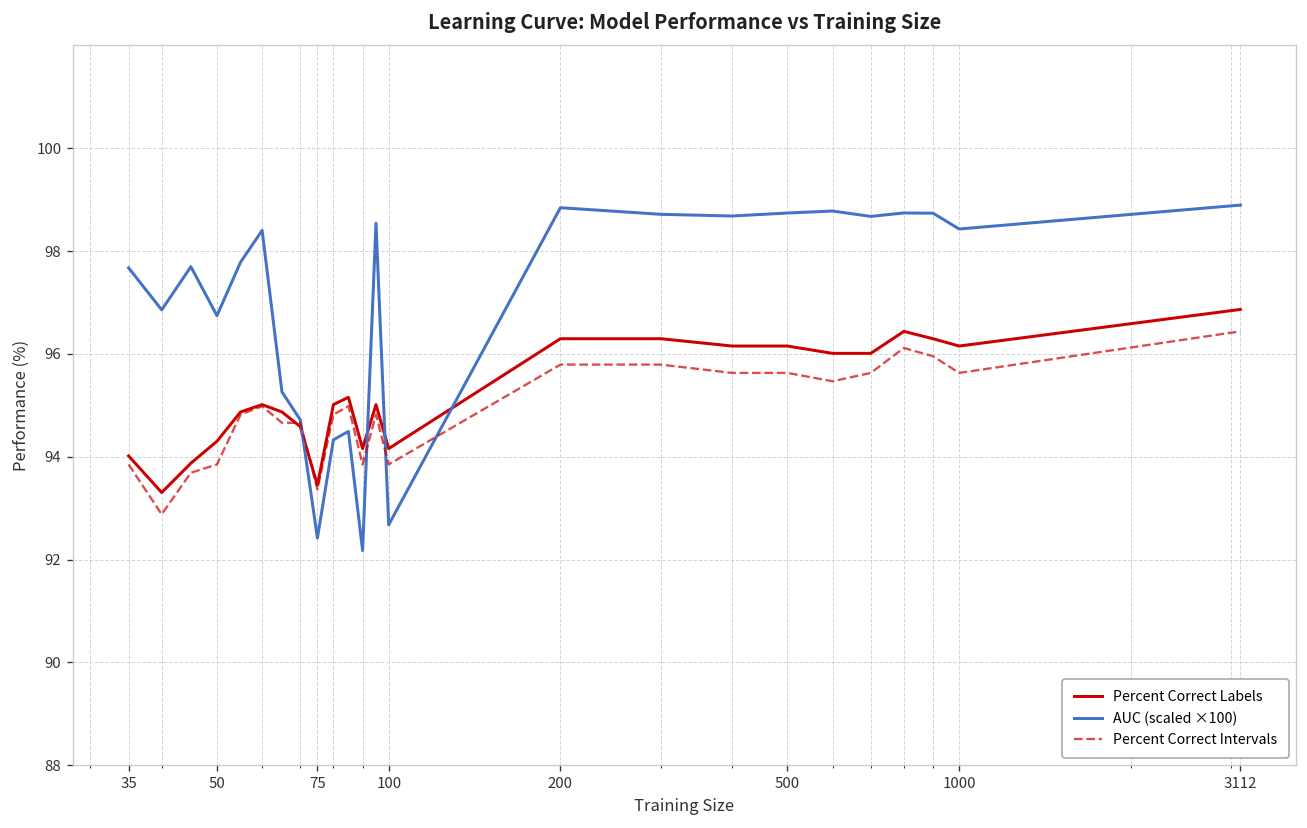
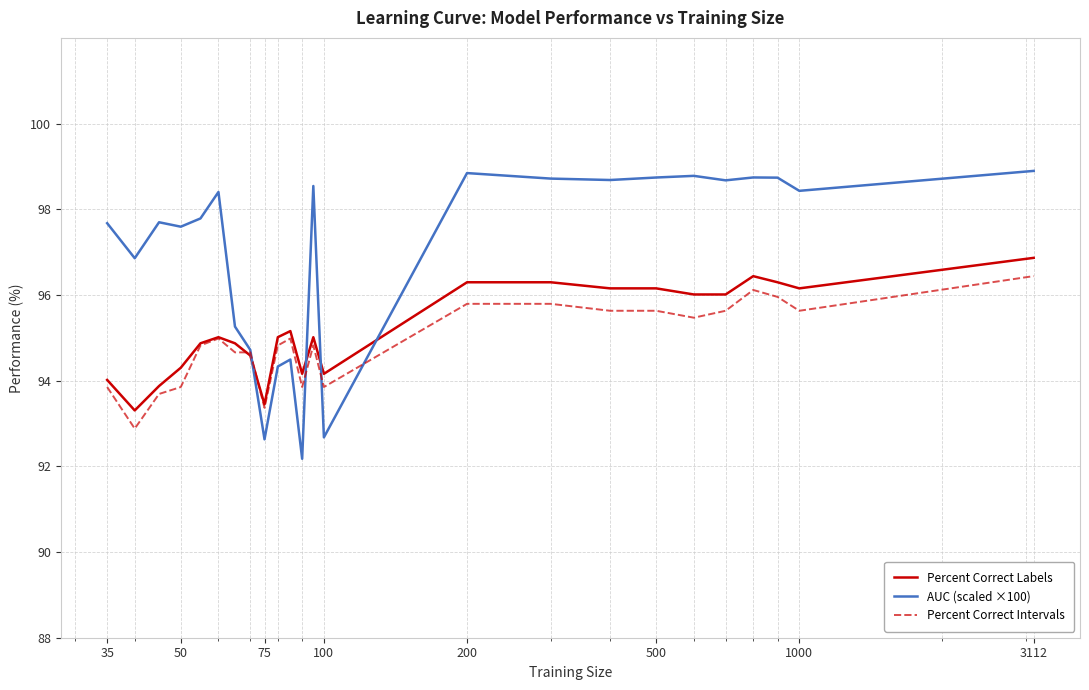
AUC (scaled ×100), 50: 96.7 -> 97.6
AUC (scaled ×100), 75: 92.4 -> 92.6
